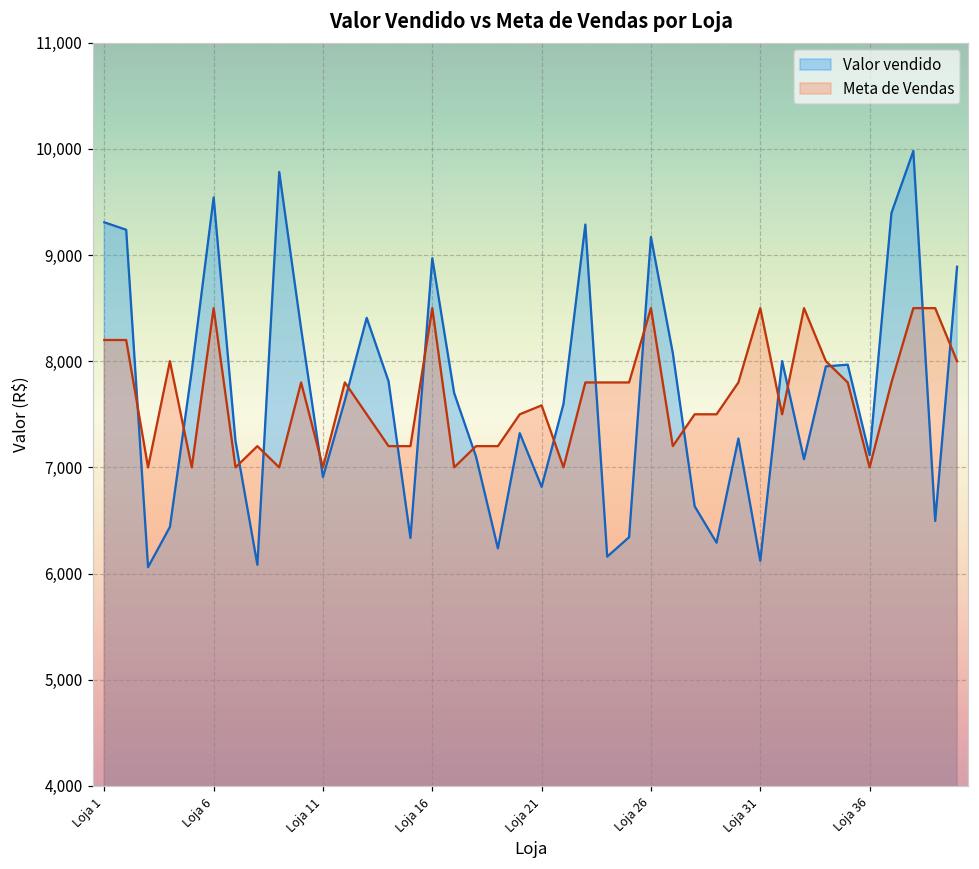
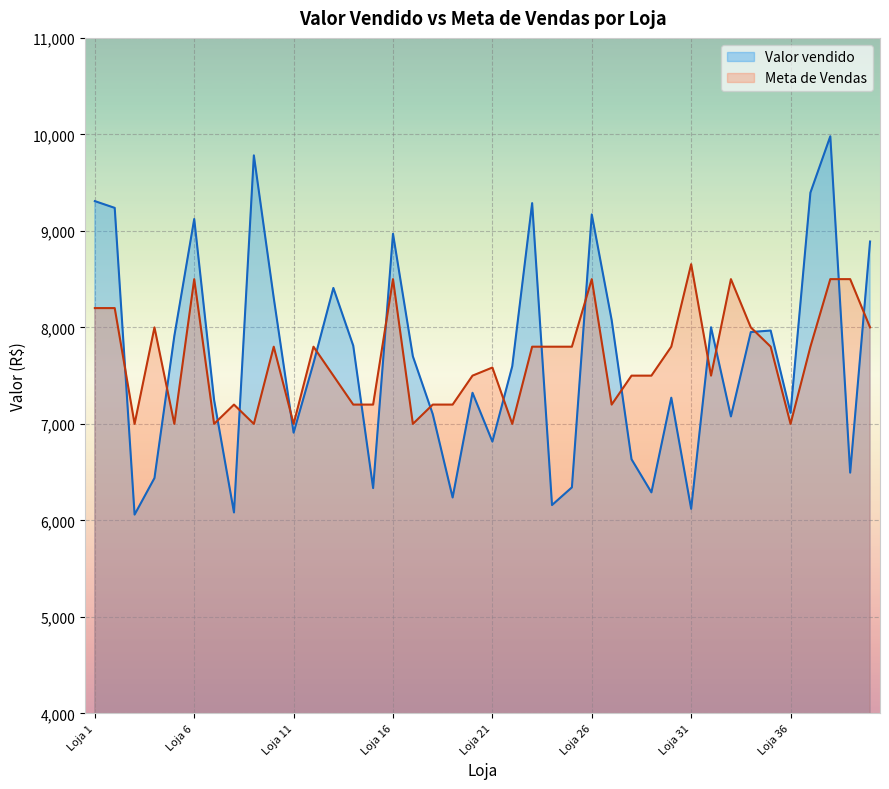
Valor vendido, Loja 6: 9,500 -> 9,100
Meta de Vendas, Loja 31: 8,500 -> 8,700
